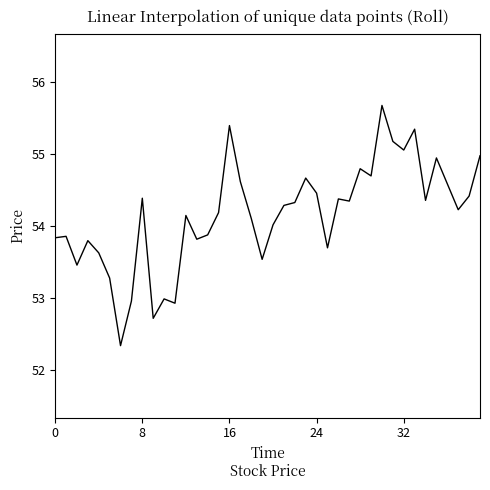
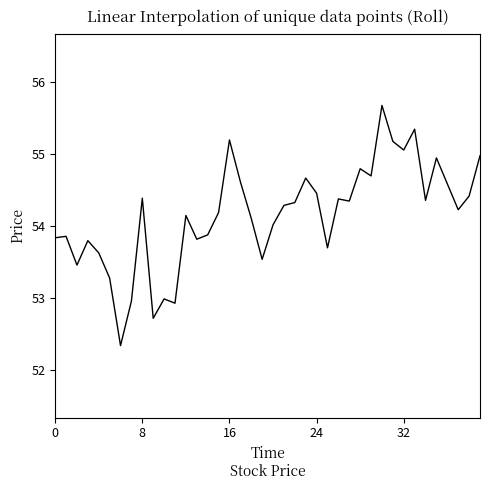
16: 55.4 -> 55.2
